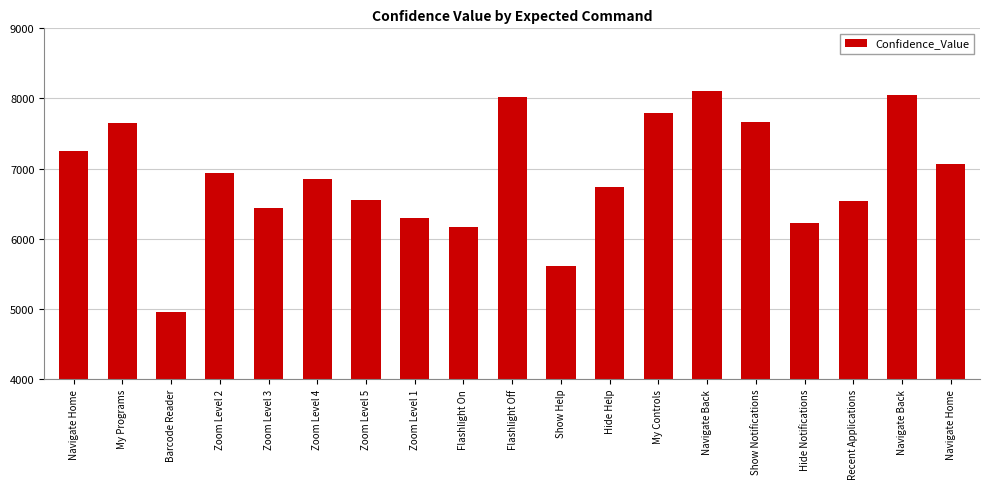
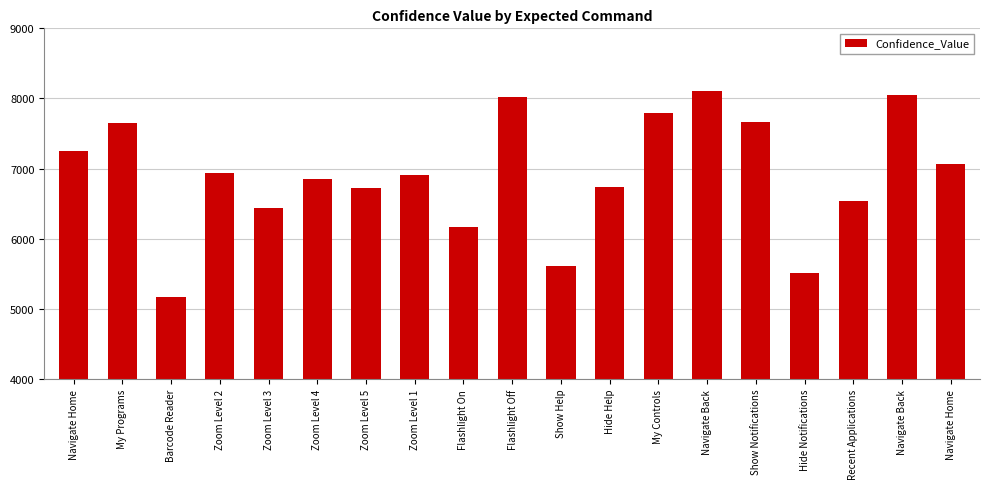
Barcode Reader: 5000 -> 5200
Zoom Level 5: 6600 -> 6700
Zoom Level 1: 6300 -> 6900
Hide Notifications: 6200 -> 5500
